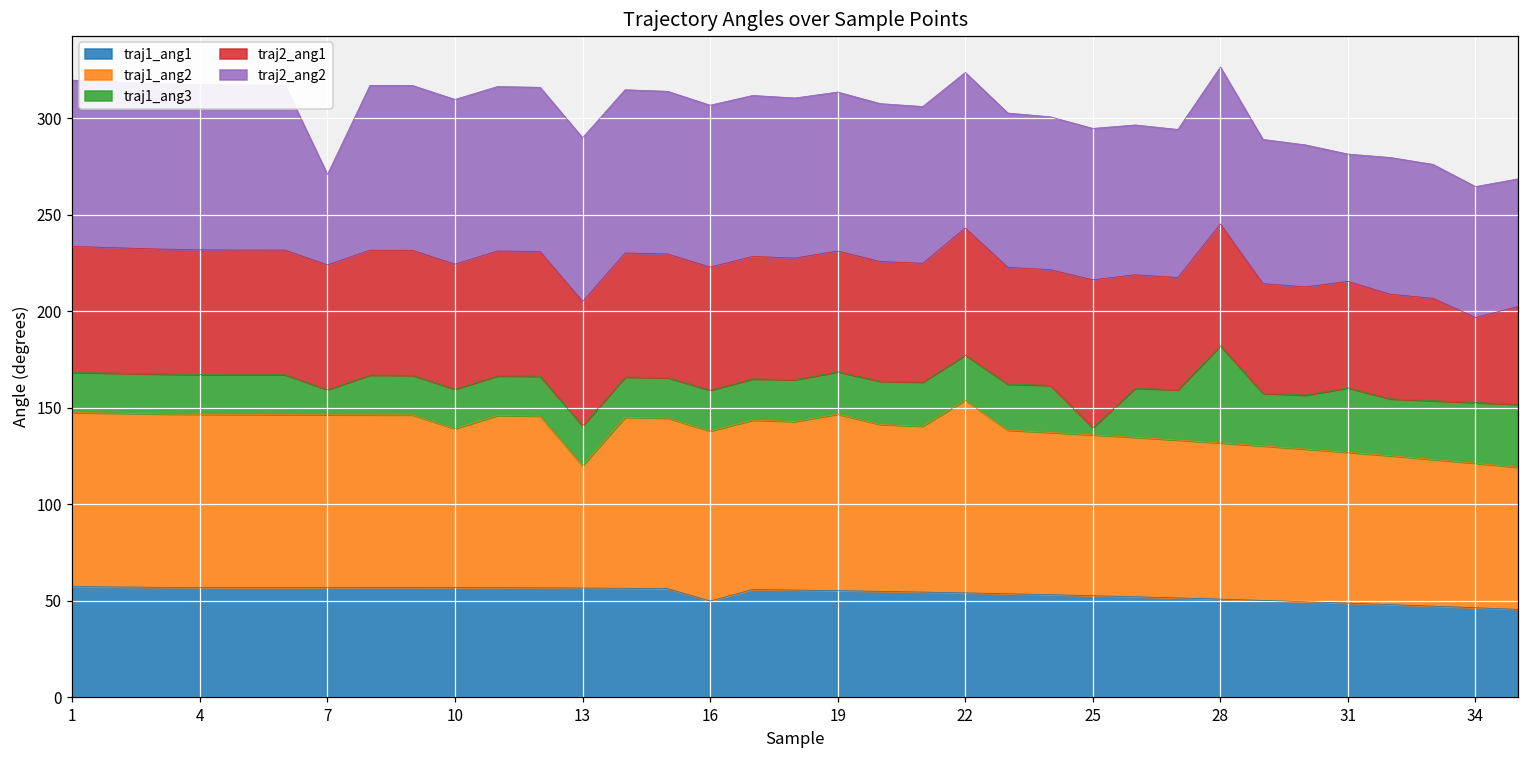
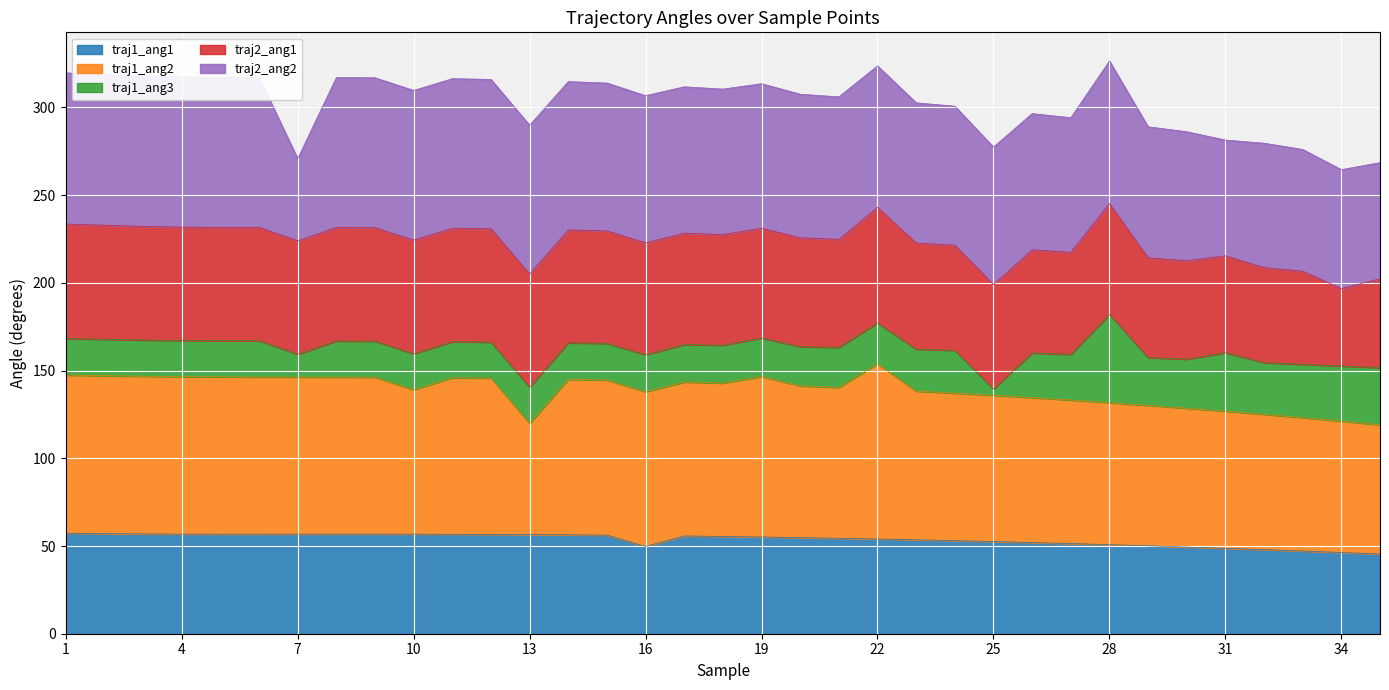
traj2_ang1, 25: 77 -> 59
